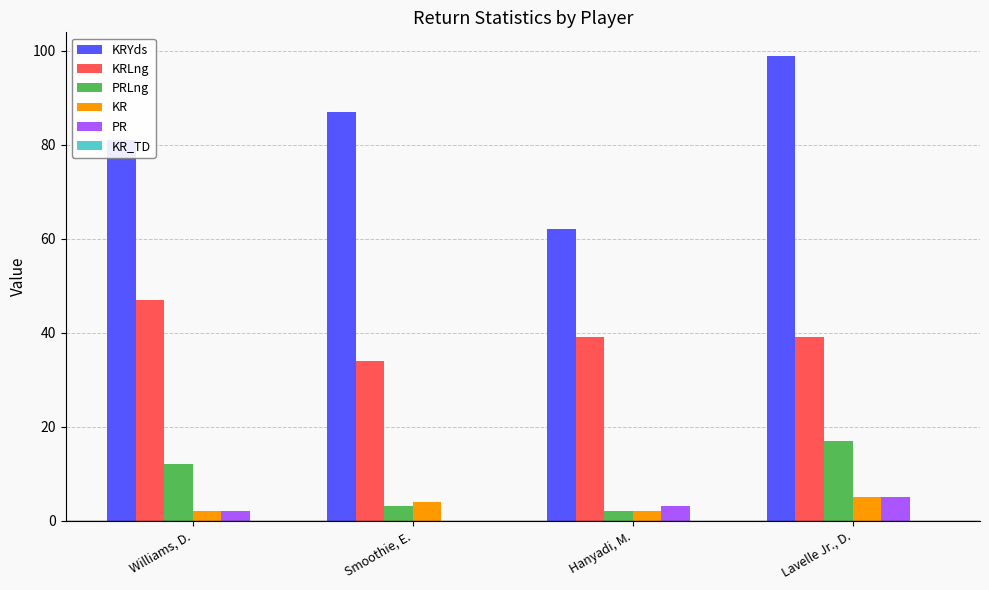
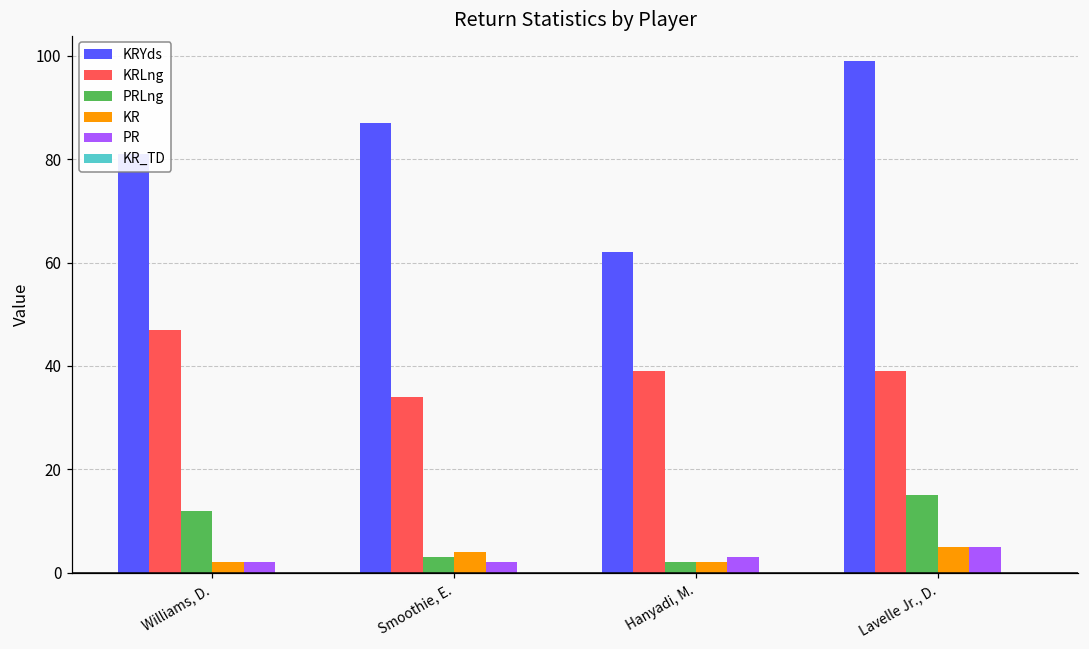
PR, Smoothie, E.: 0 -> 2
PRLng, Lavelle Jr., D.: 17 -> 15
